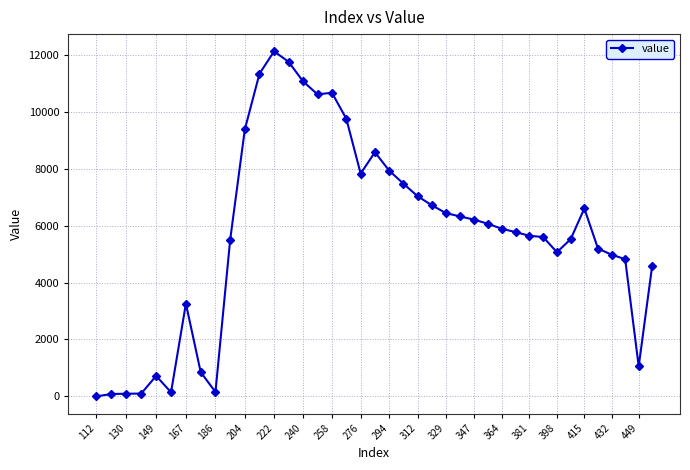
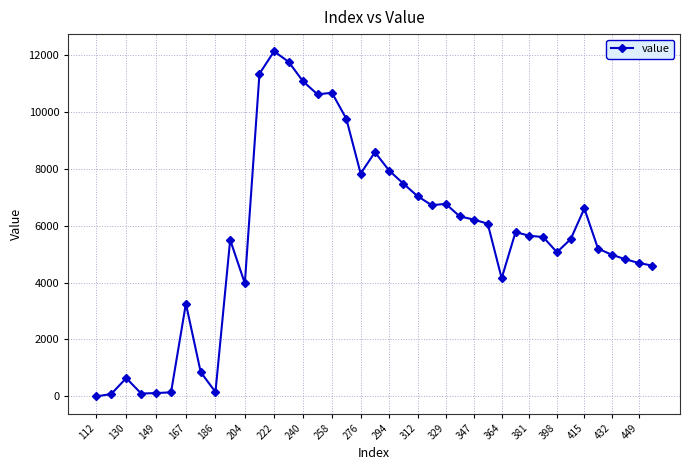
130: 100 -> 600
149: 700 -> 100
204: 9400 -> 4000
329: 6400 -> 6800
364: 5900 -> 4100
449: 1100 -> 4700
